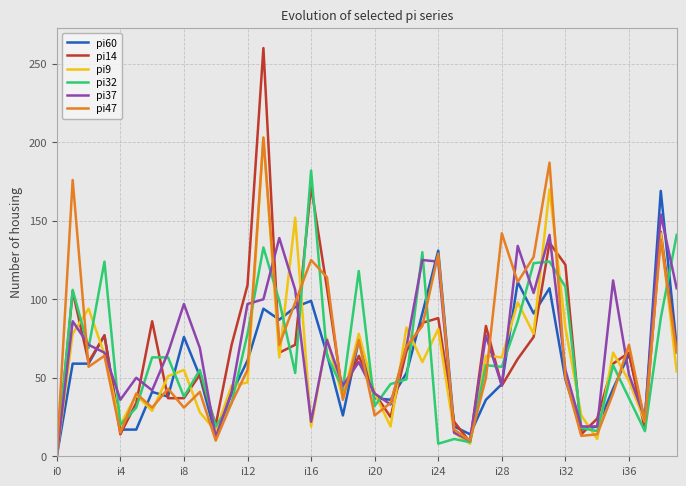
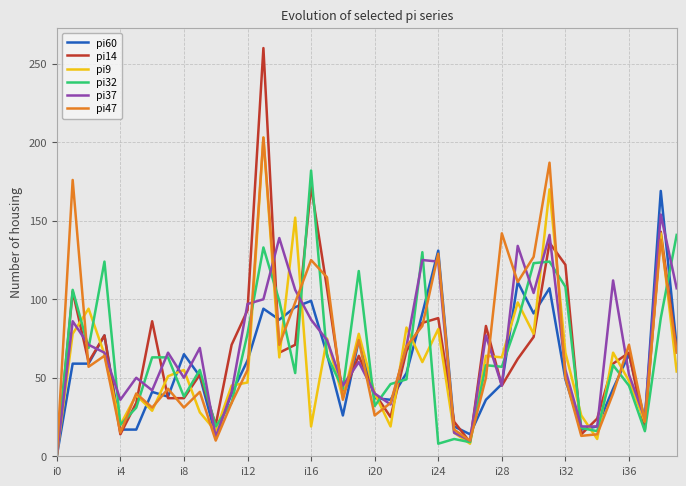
pi60, i8: 76 -> 65
pi37, i8: 97 -> 50
pi14, i12: 109 -> 93
pi37, i16: 22 -> 87
pi9, i32: 82 -> 66
pi32, i36: 37 -> 45
